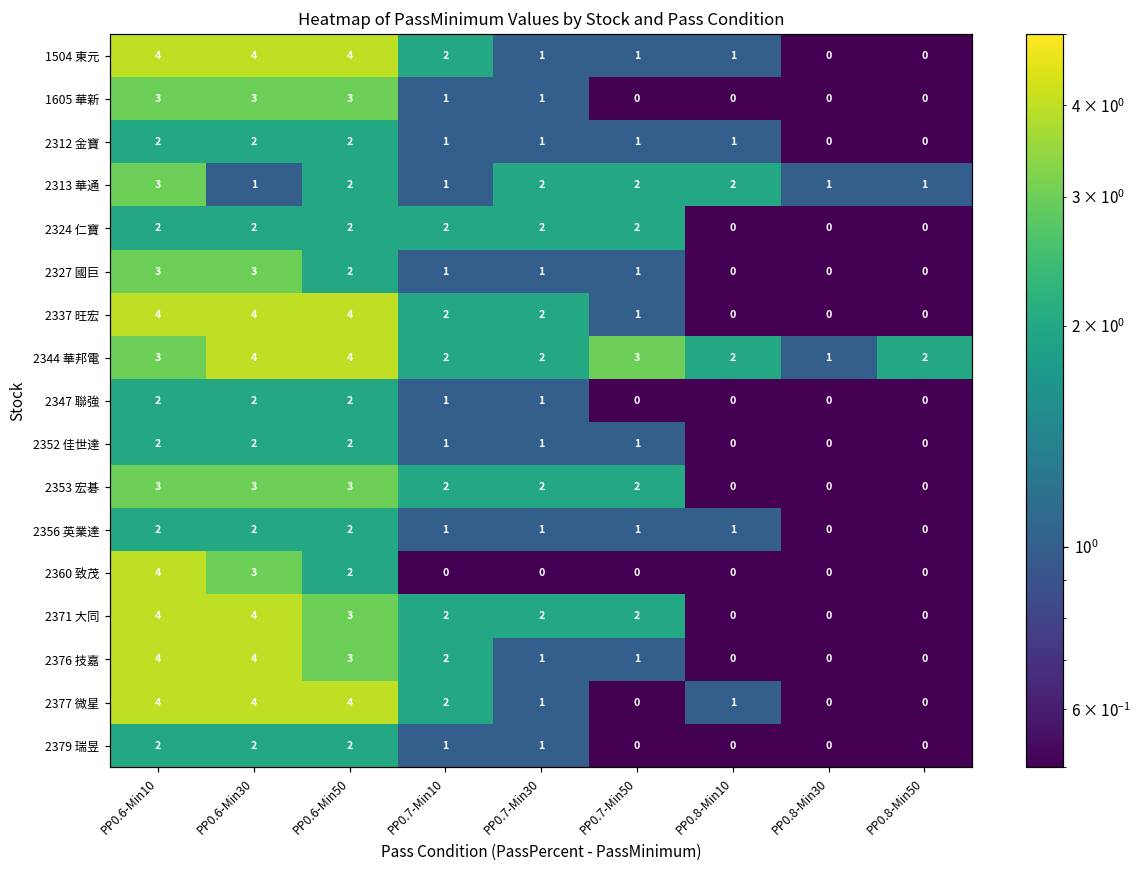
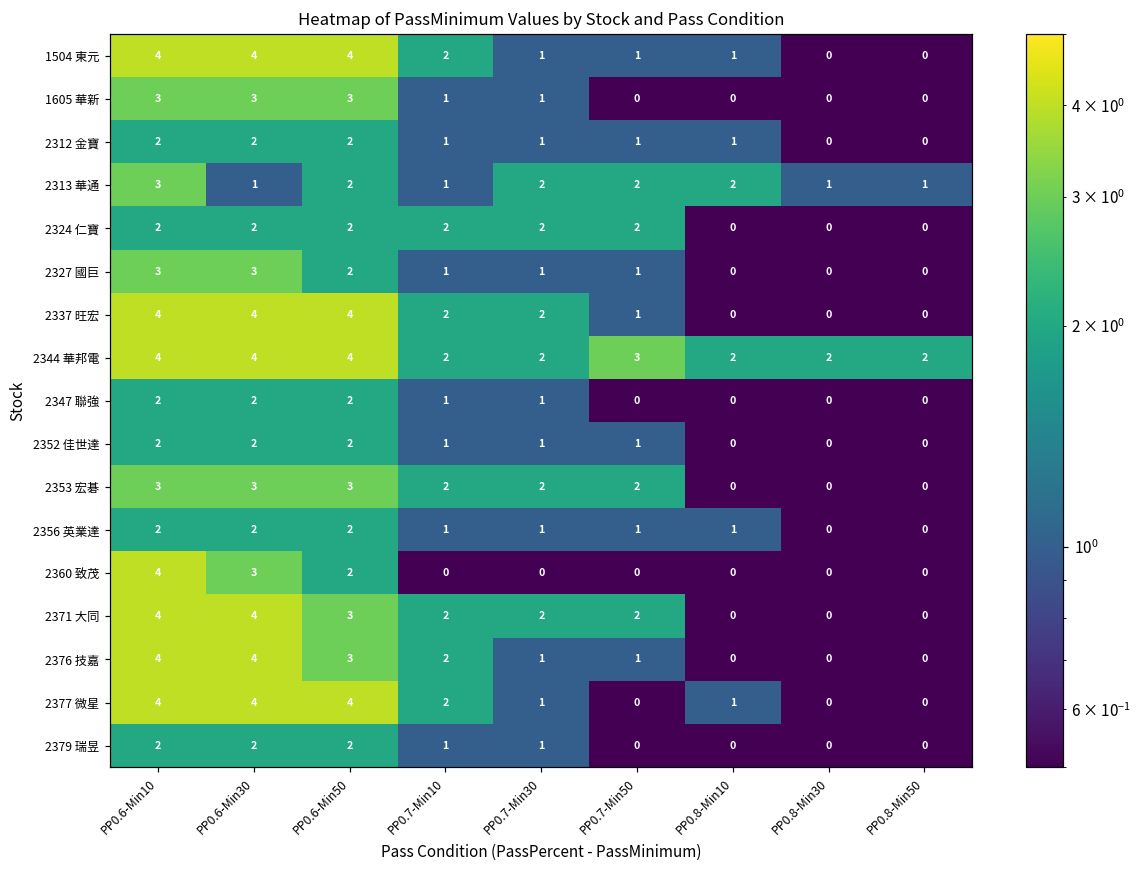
2344 華邦電, PP0.6-Min10: 3 -> 4
2344 華邦電, PP0.8-Min30: 1 -> 2
